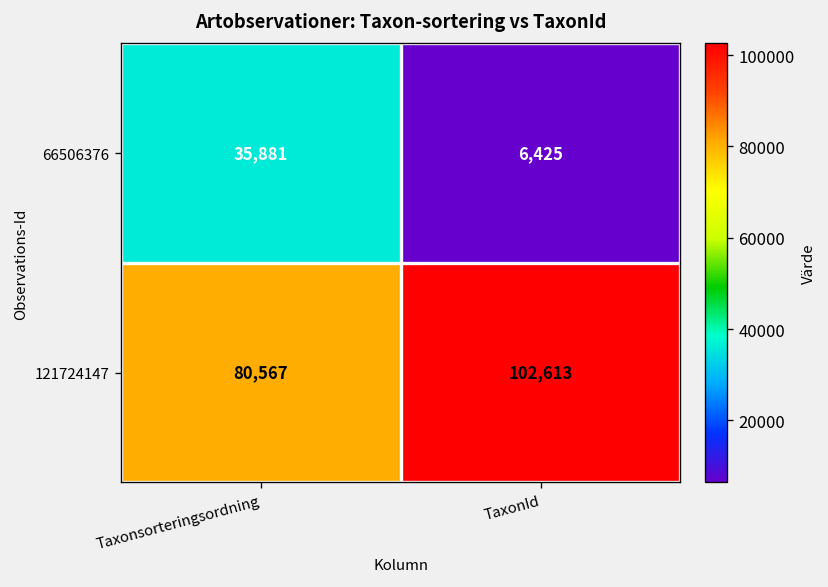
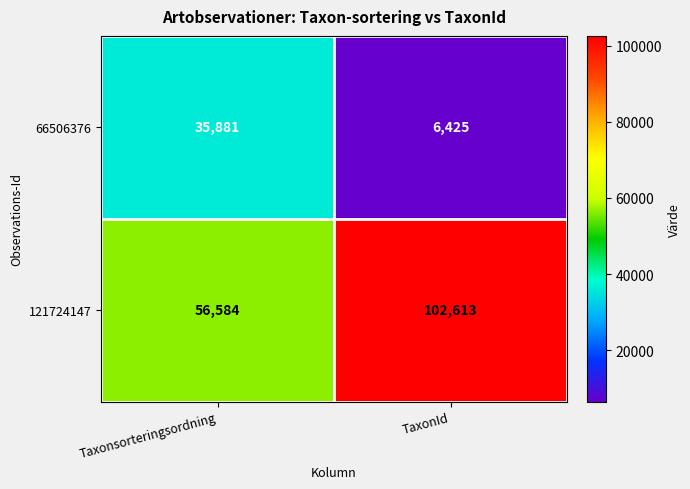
121724147, Taxonsorteringsordning: 80,567 -> 56,584
